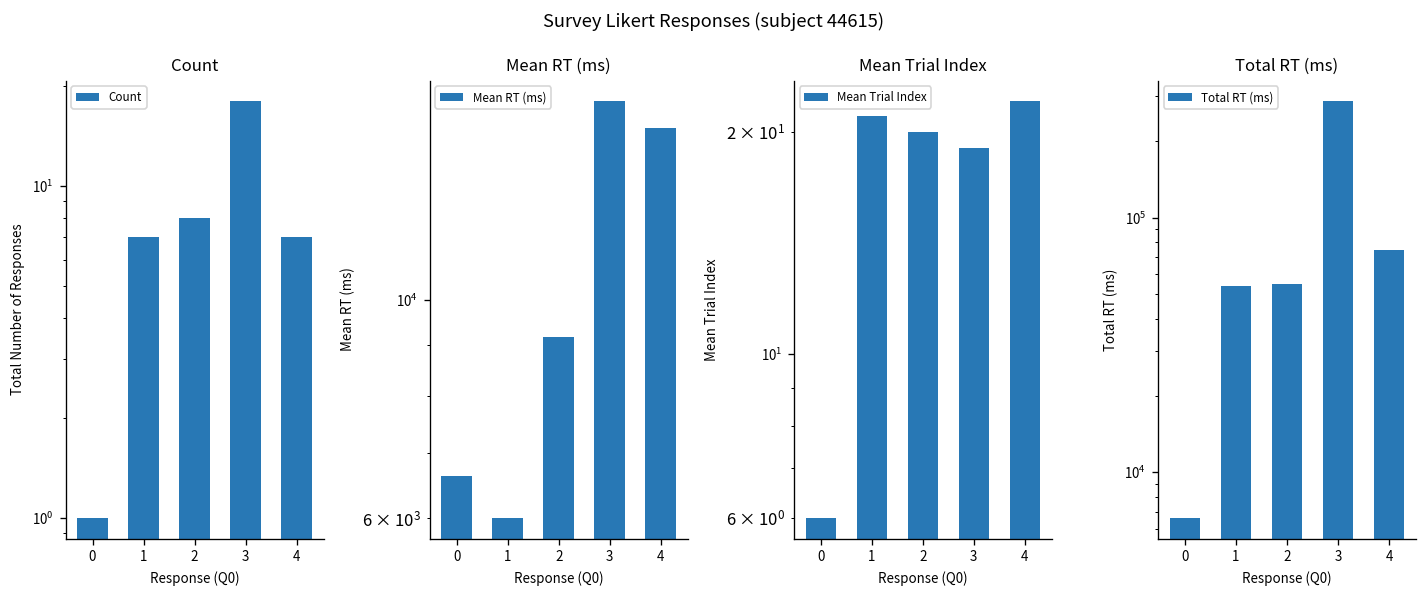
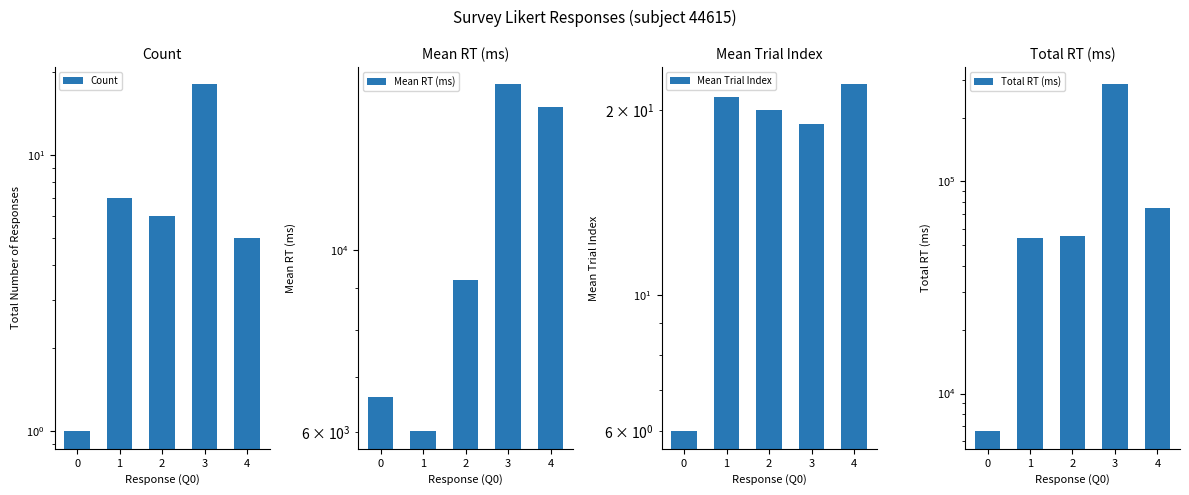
Count, 2: 8 -> 6
Count, 4: 7 -> 5
